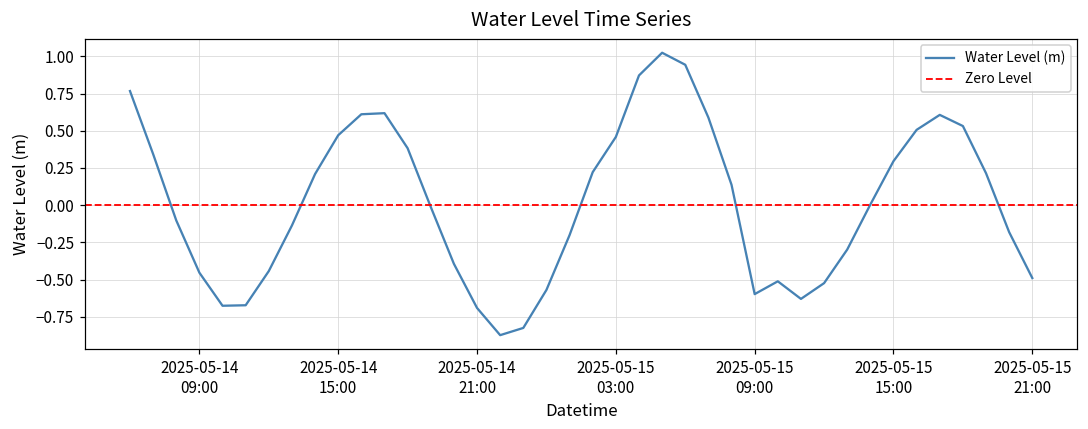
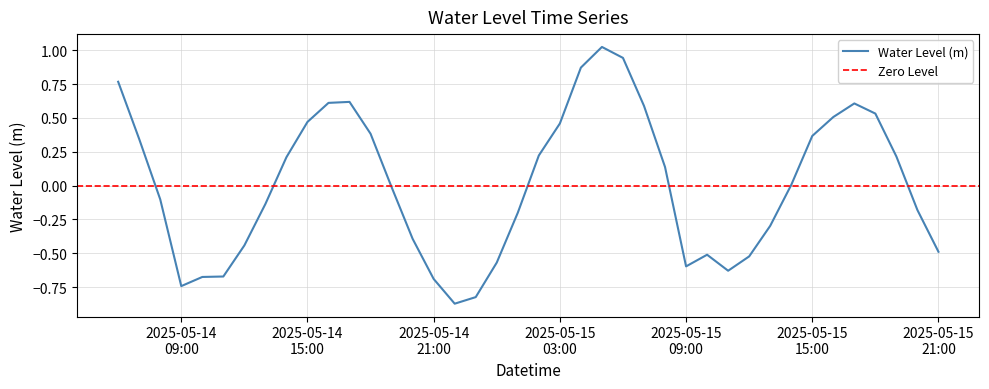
2025-05-14 09:00: -0.45 -> -0.74
2025-05-15 15:00: 0.30 -> 0.37
